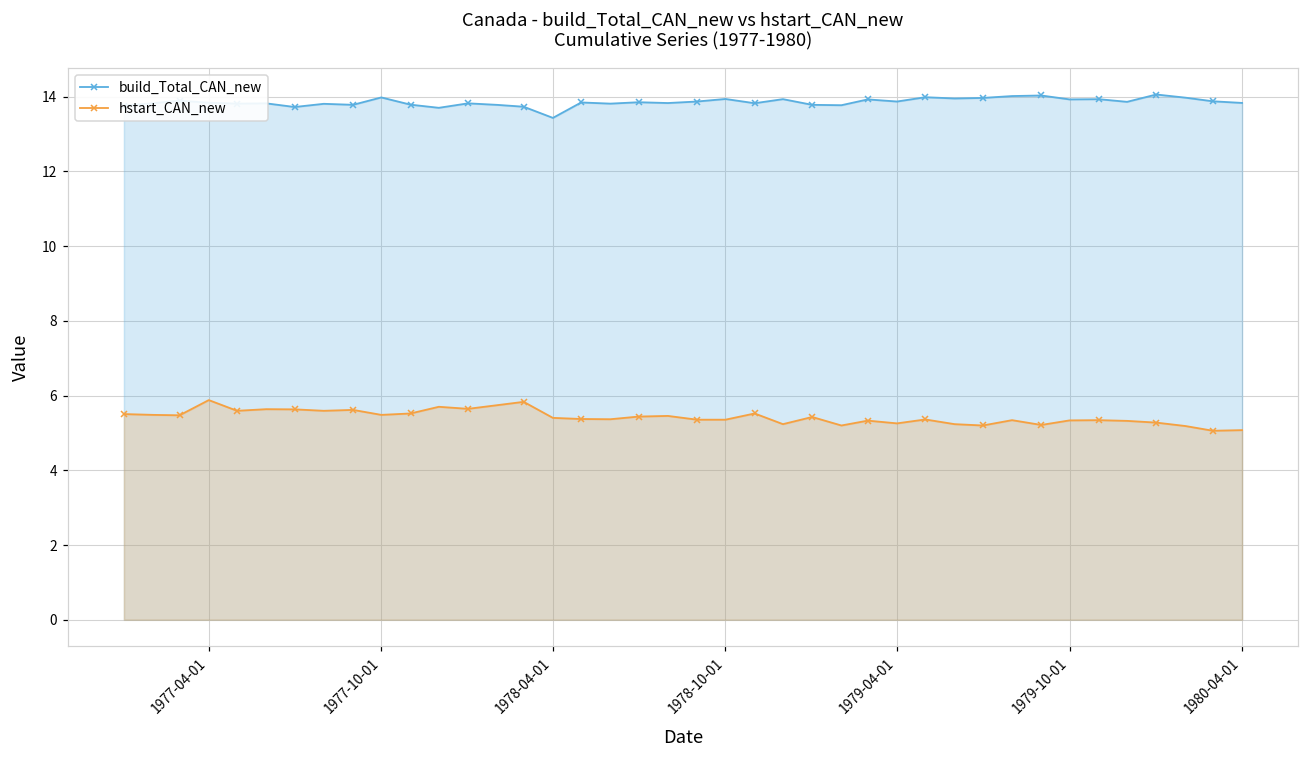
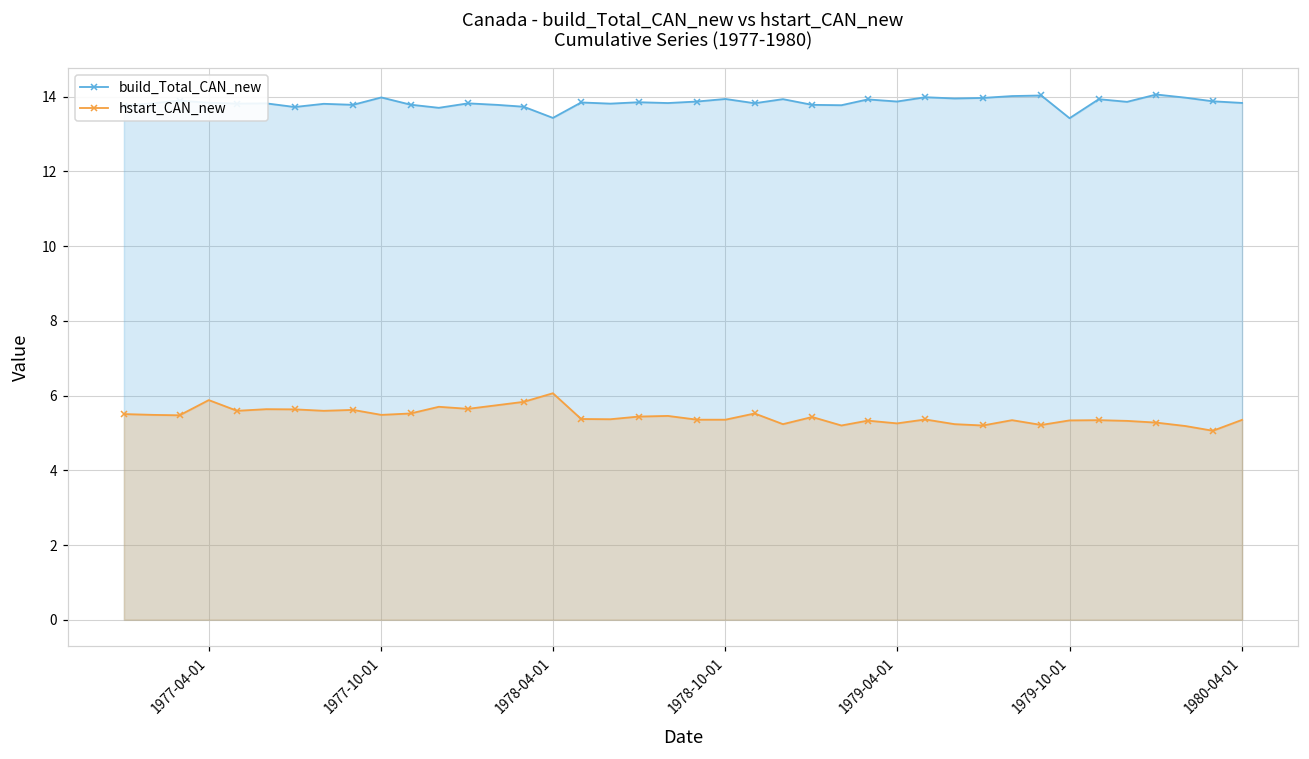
hstart_CAN_new, 1978-04-01: 5.4 -> 6.1
build_Total_CAN_new, 1979-10-01: 13.9 -> 13.4
hstart_CAN_new, 1980-04-01: 5.1 -> 5.4
